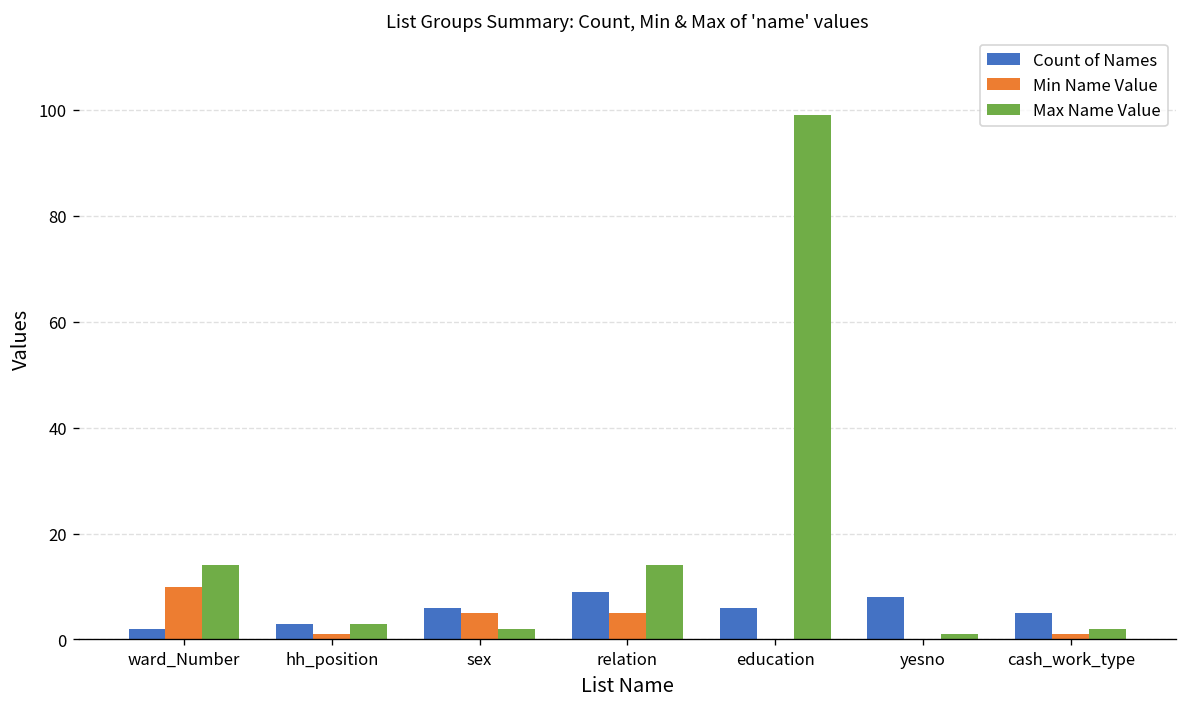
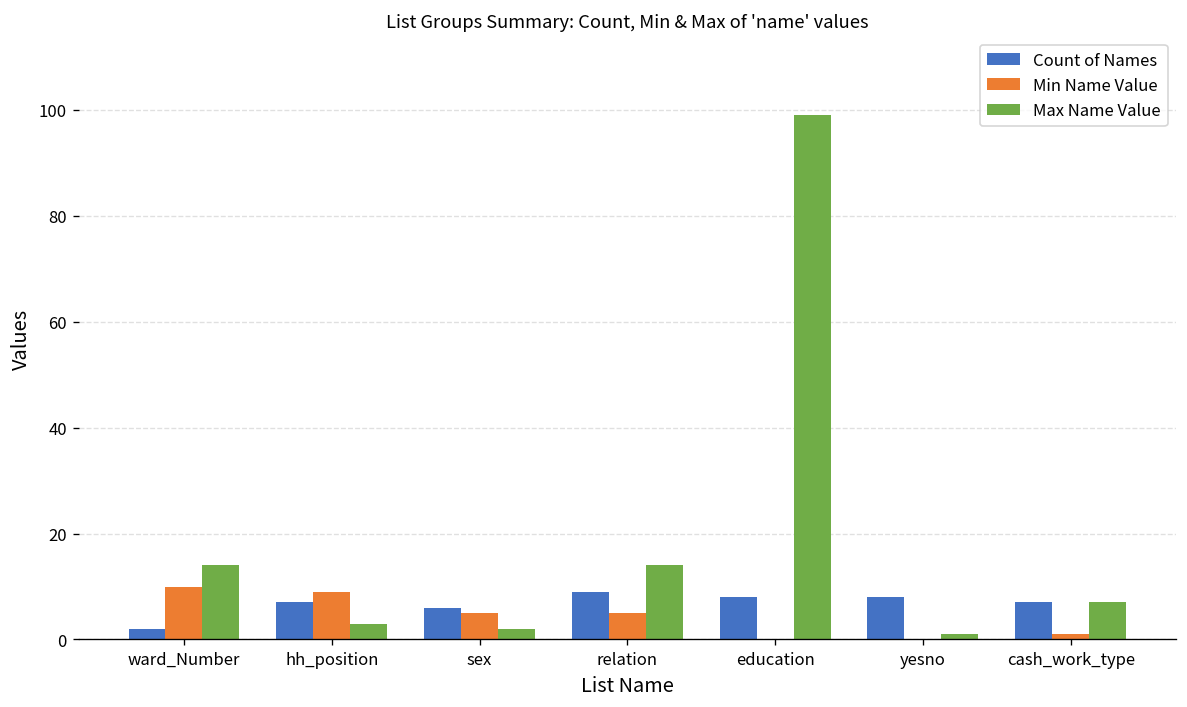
Count of Names, hh_position: 3 -> 7
Min Name Value, hh_position: 1 -> 9
Count of Names, education: 6 -> 8
Count of Names, cash_work_type: 5 -> 7
Max Name Value, cash_work_type: 2 -> 7
